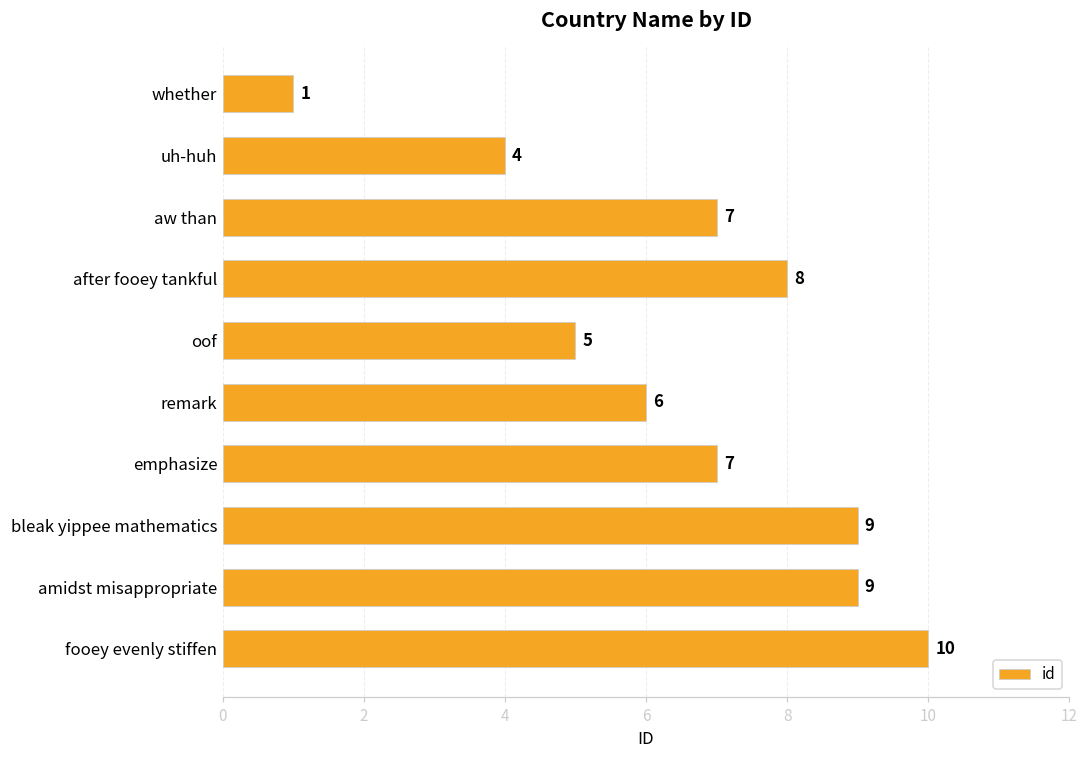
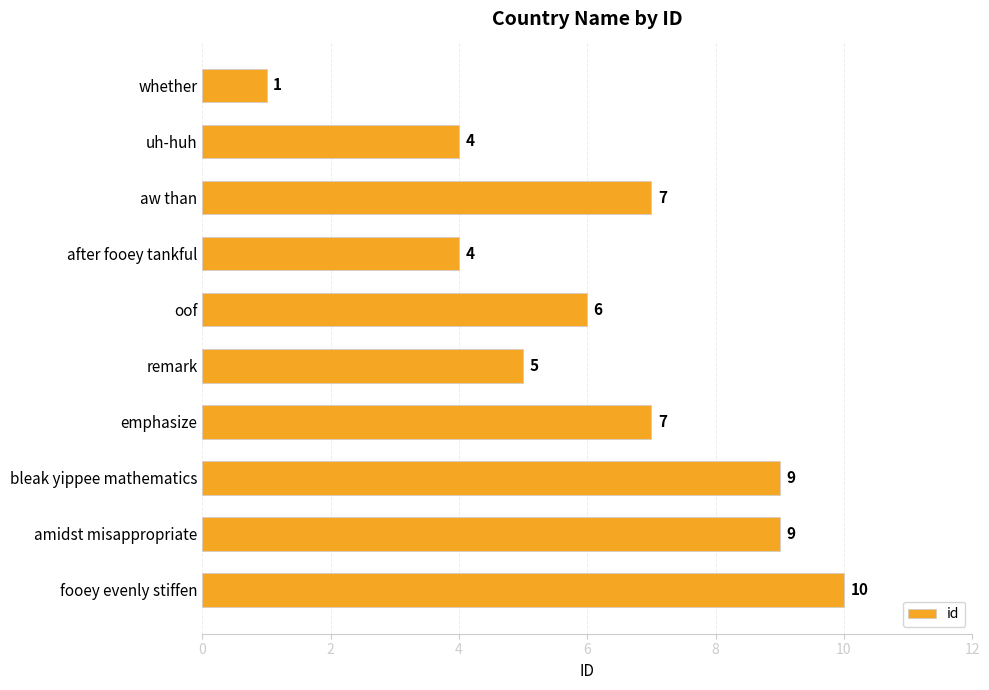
after fooey tankful: 8 -> 4
oof: 5 -> 6
remark: 6 -> 5
